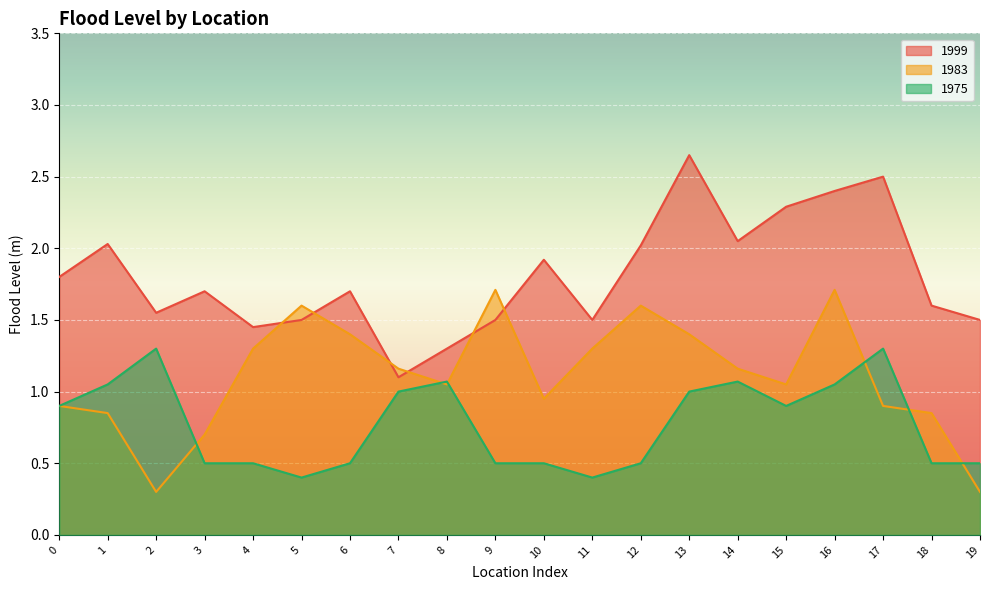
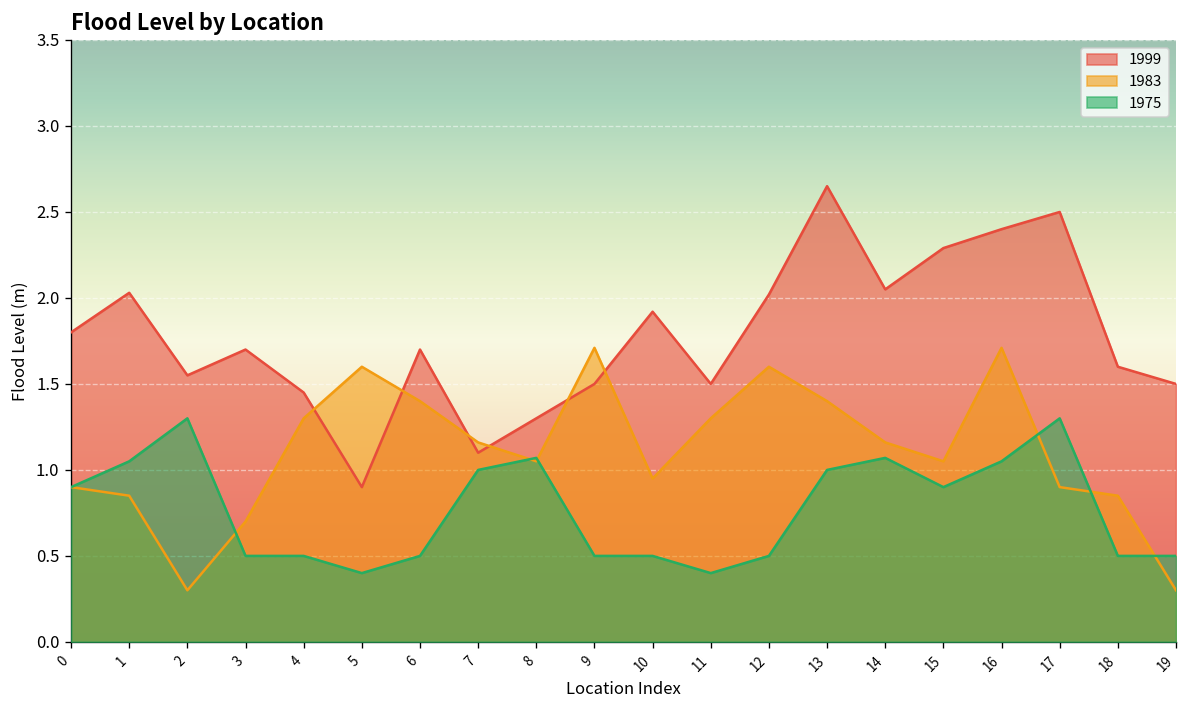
1999, 5: 1.5 -> 0.9
